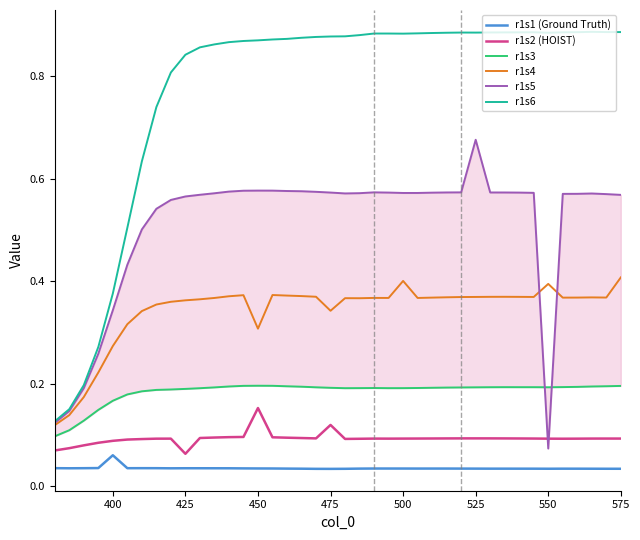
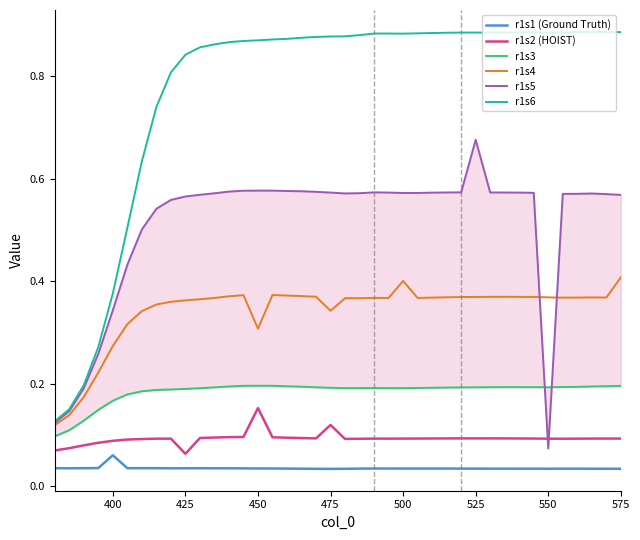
r1s4, 550: 0.39 -> 0.37
